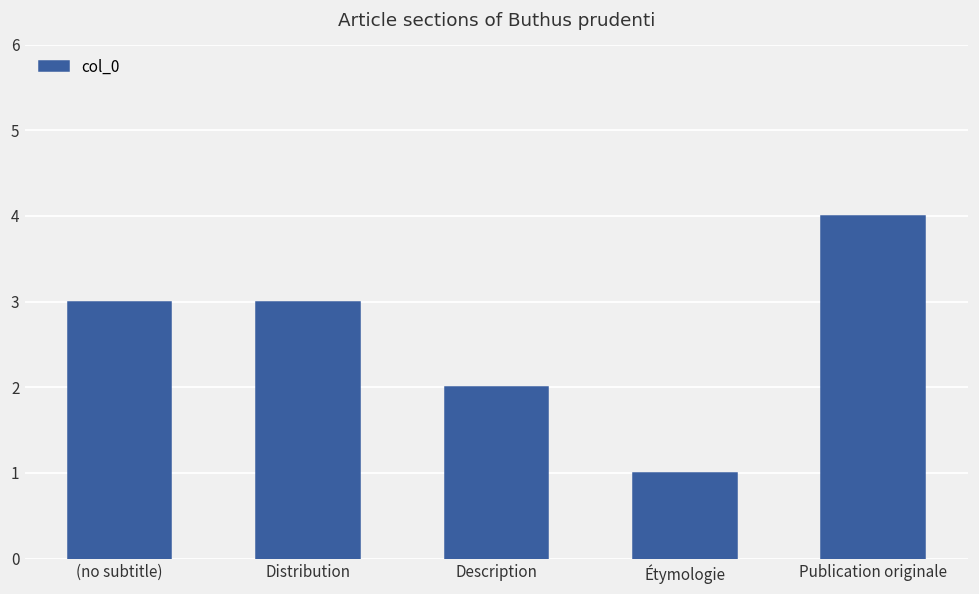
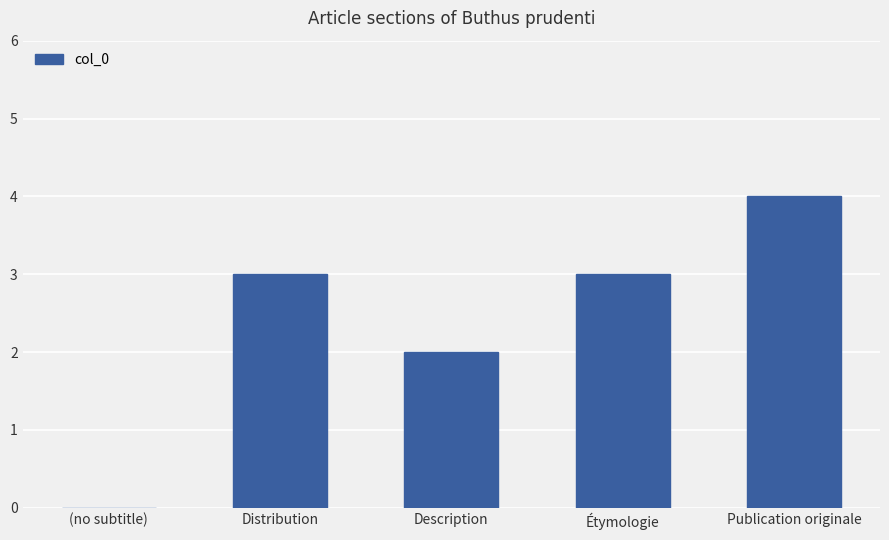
(no subtitle): 3 -> 0
Étymologie: 1 -> 3
